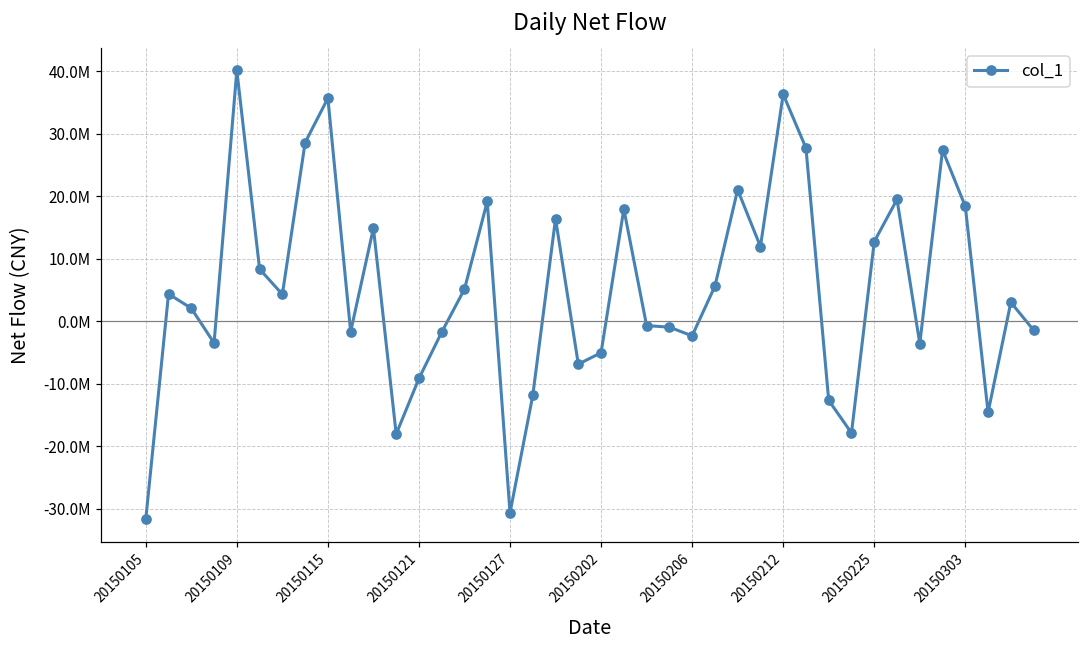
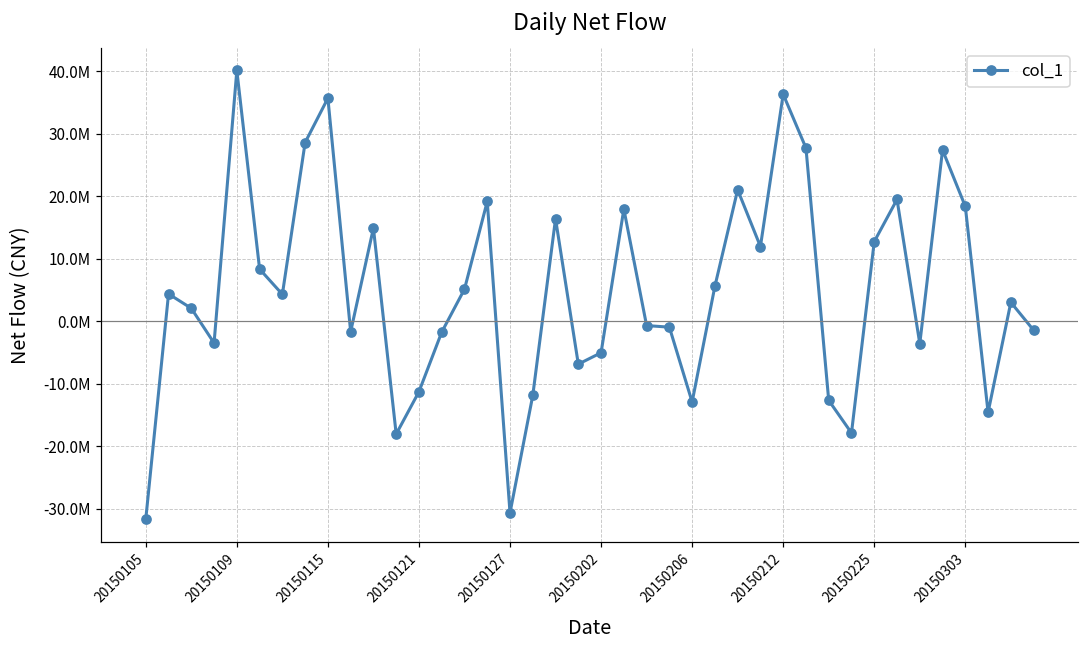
20150121: -9000000 -> -11000000
20150206: -2000000 -> -13000000
